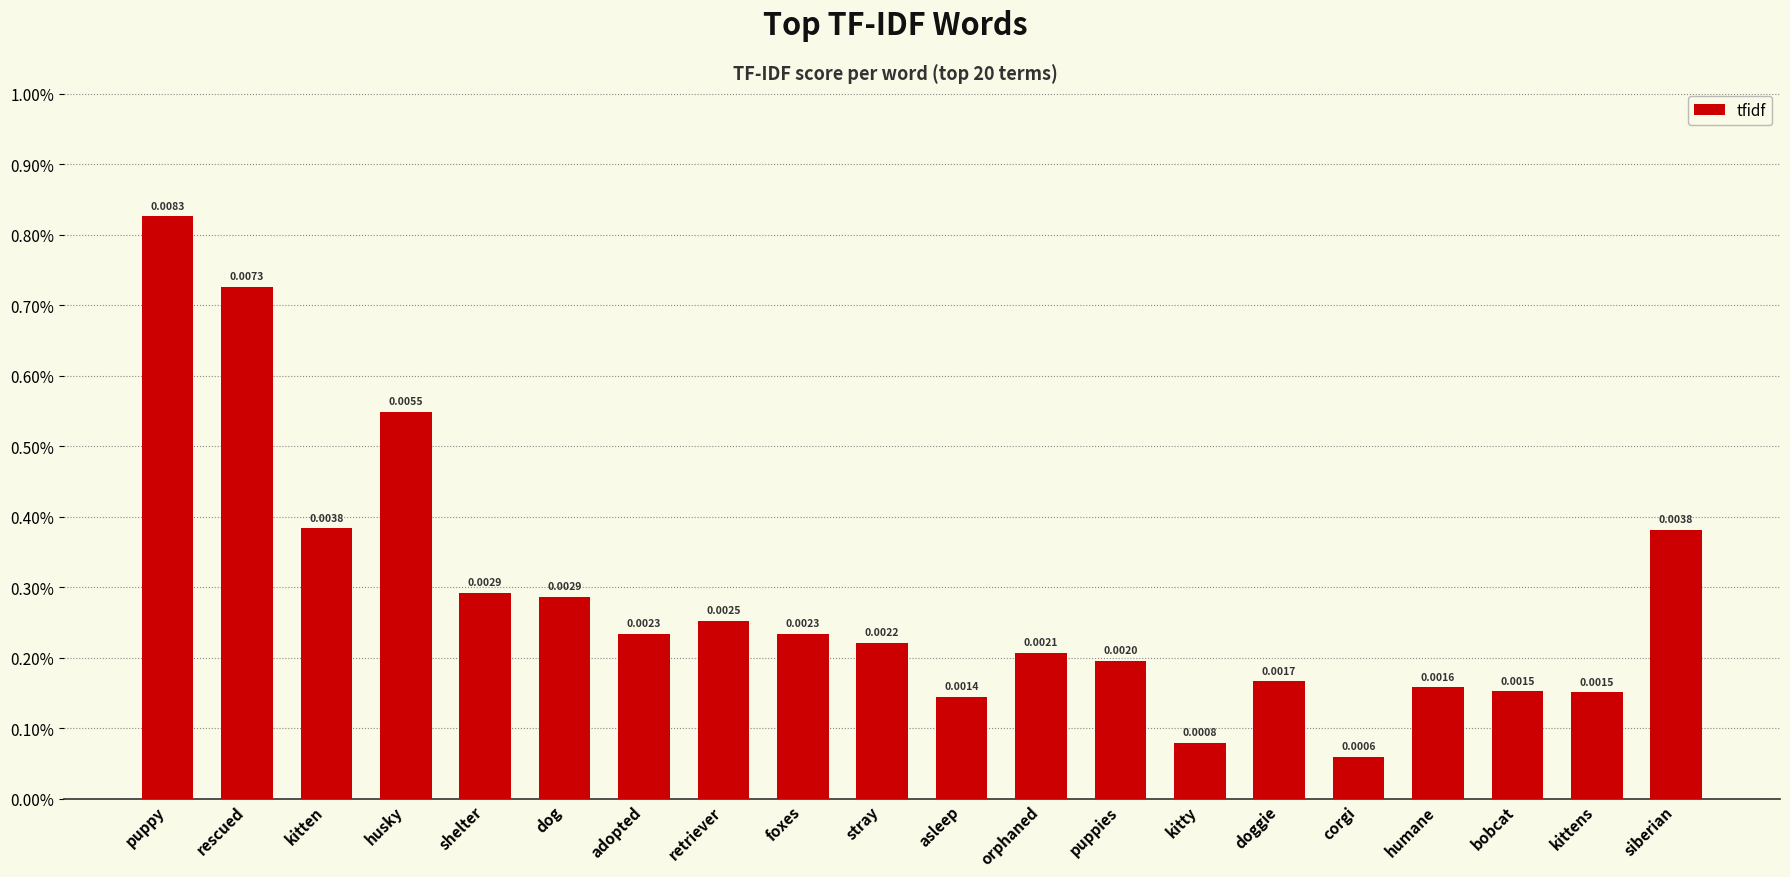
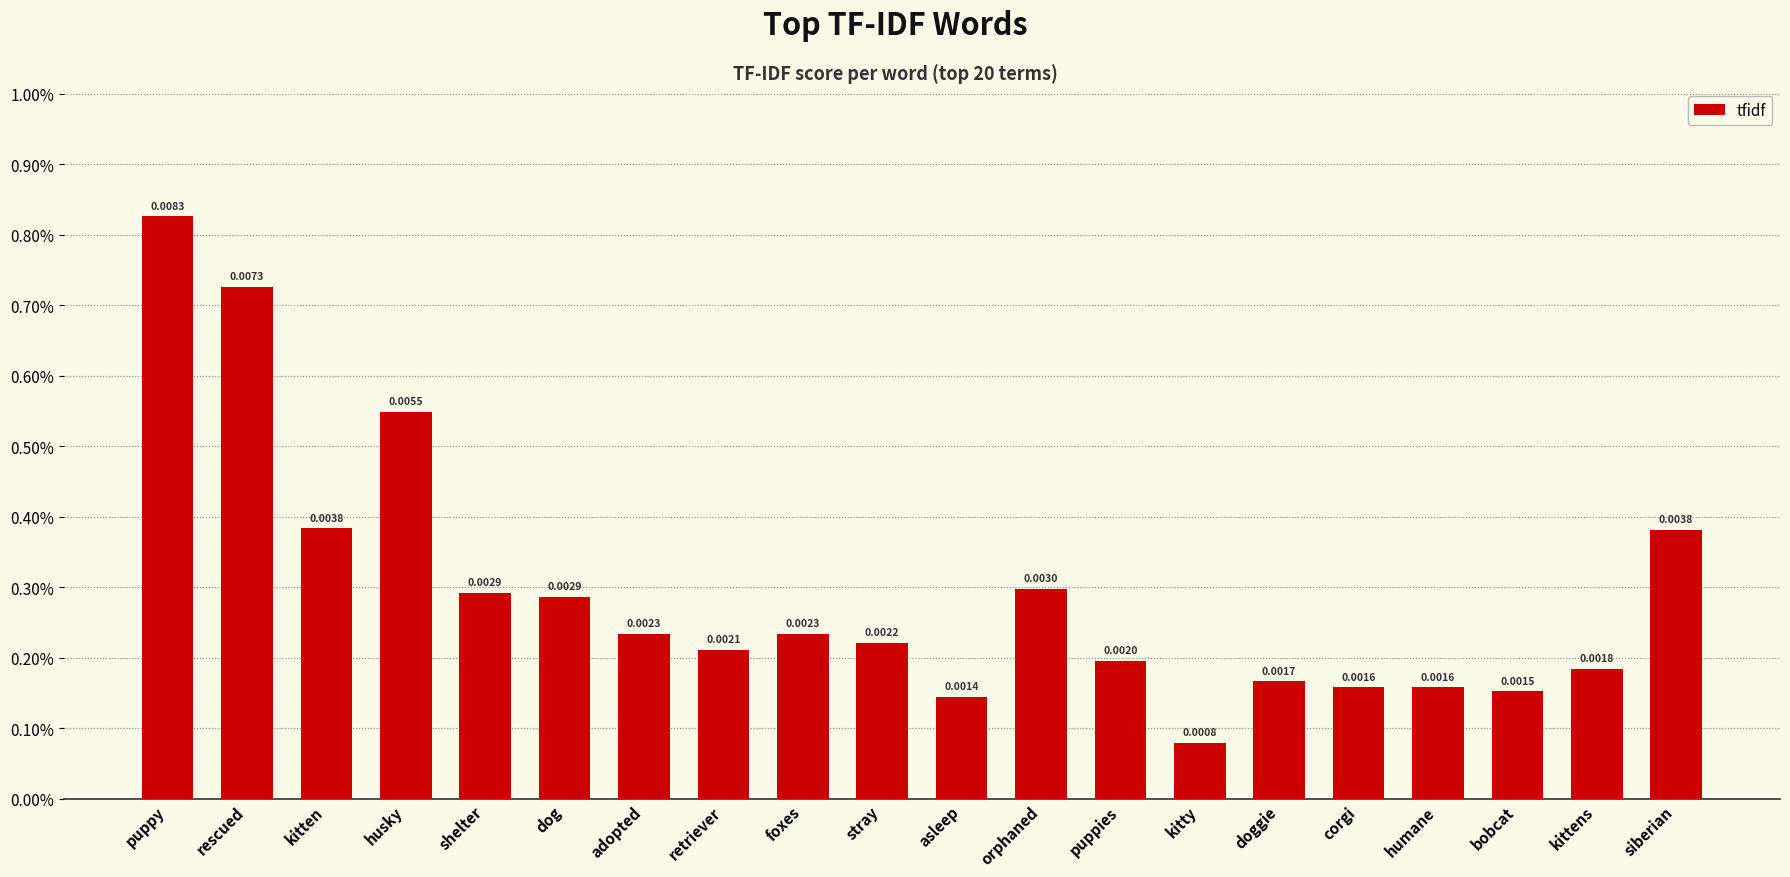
retriever: 0.0025 -> 0.0021
orphaned: 0.0021 -> 0.0030
corgi: 0.0006 -> 0.0016
kittens: 0.0015 -> 0.0018
